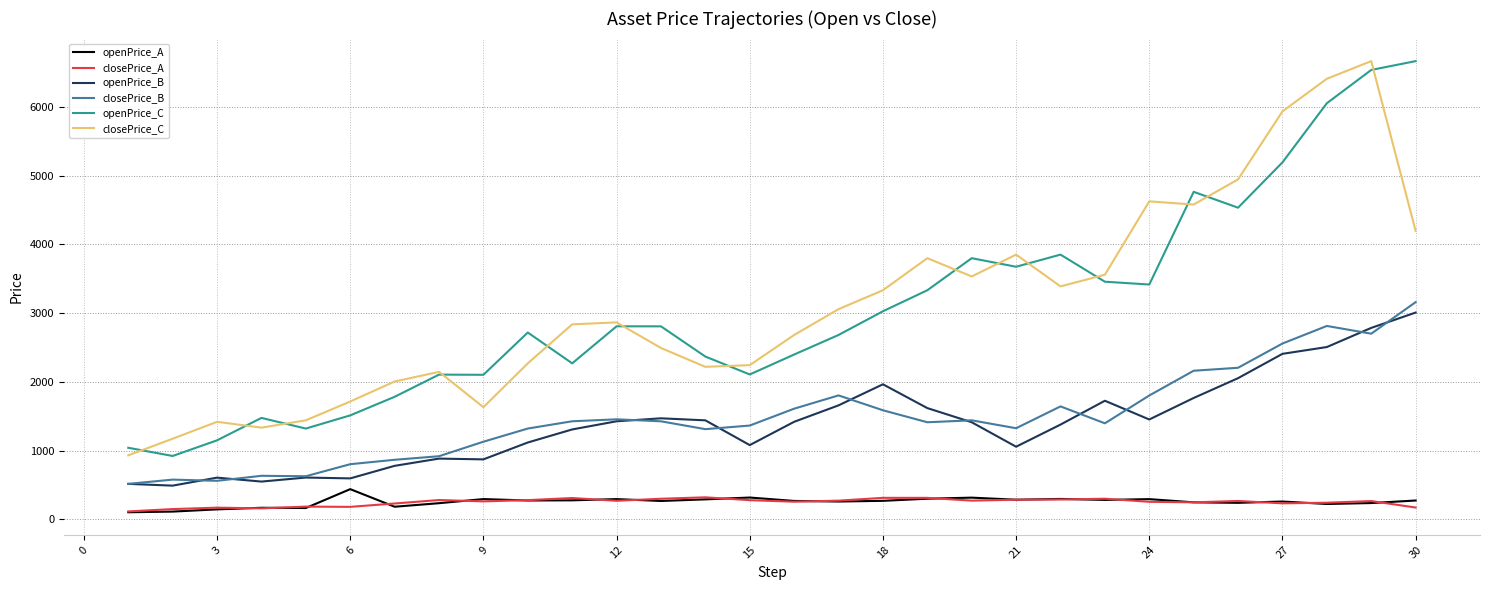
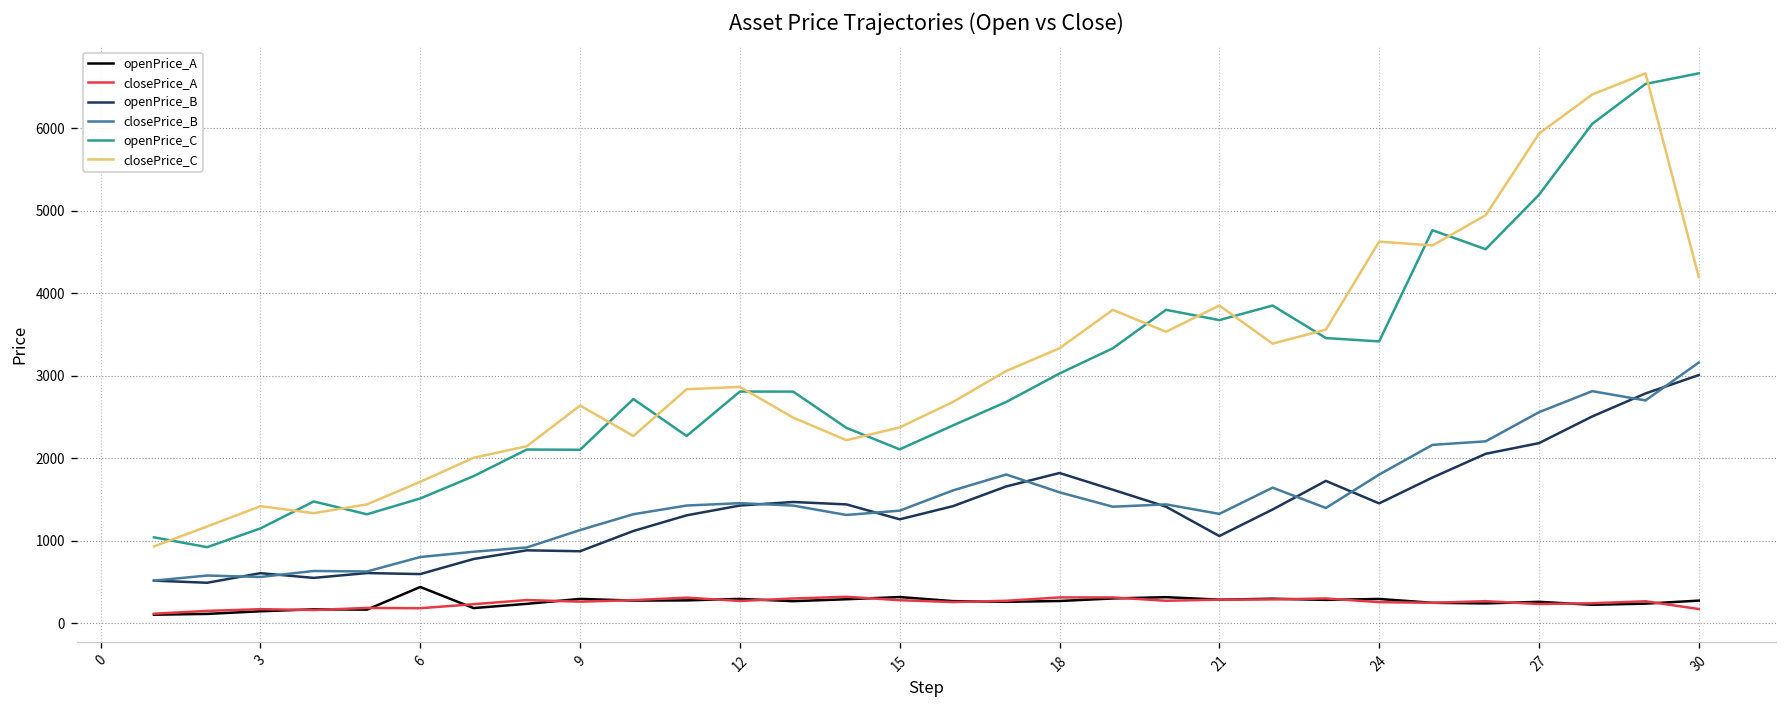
closePrice_C, 9: 1600 -> 2600
openPrice_B, 15: 1100 -> 1300
closePrice_C, 15: 2200 -> 2400
openPrice_B, 18: 2000 -> 1800
openPrice_B, 27: 2400 -> 2200
